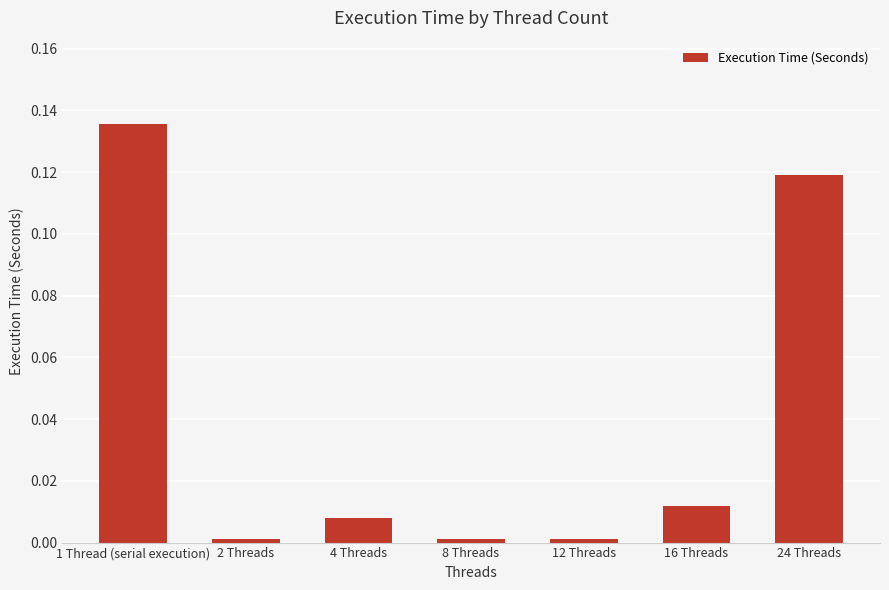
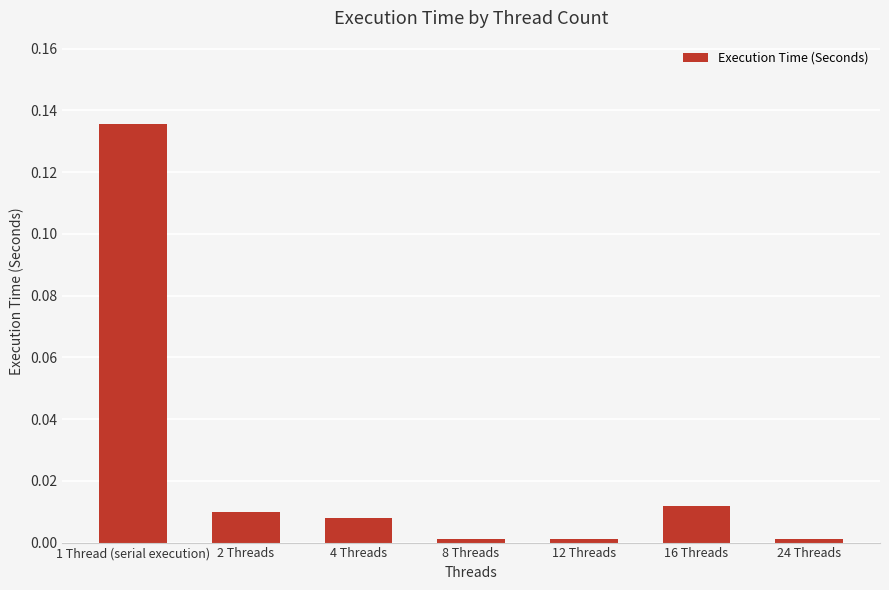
2 Threads: 0.001 -> 0.010
24 Threads: 0.119 -> 0.001
